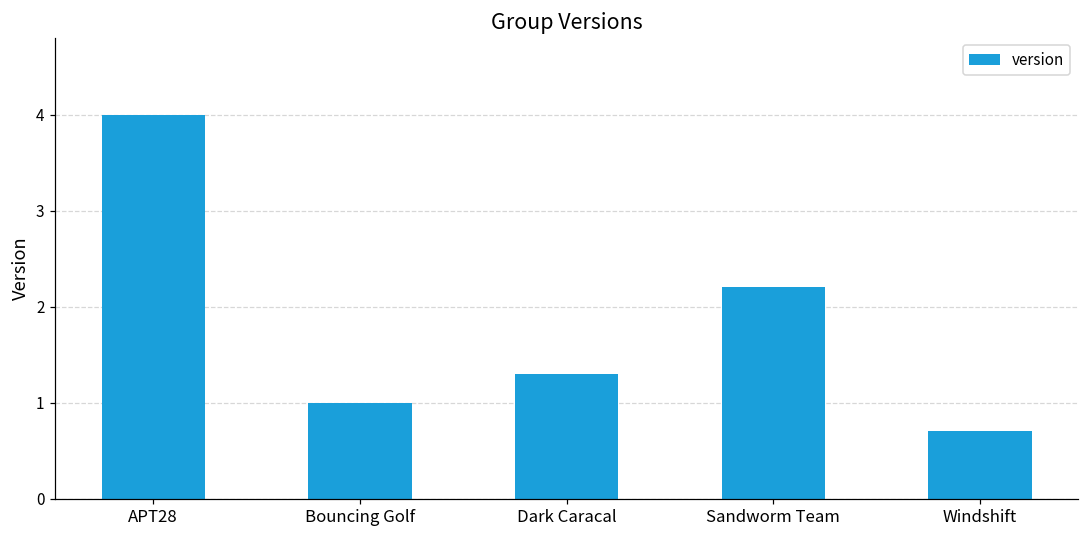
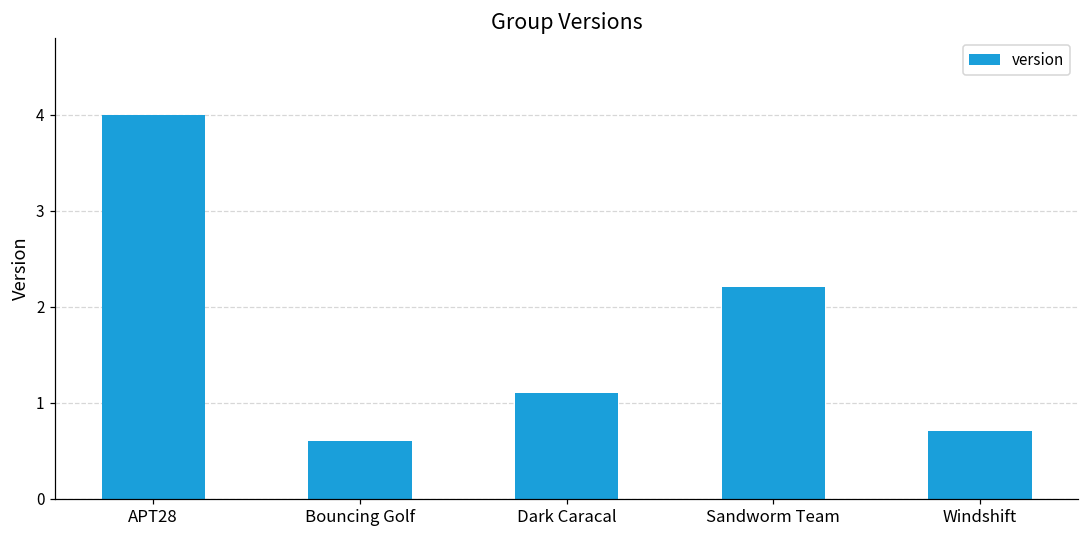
Bouncing Golf: 1.0 -> 0.6
Dark Caracal: 1.3 -> 1.1
